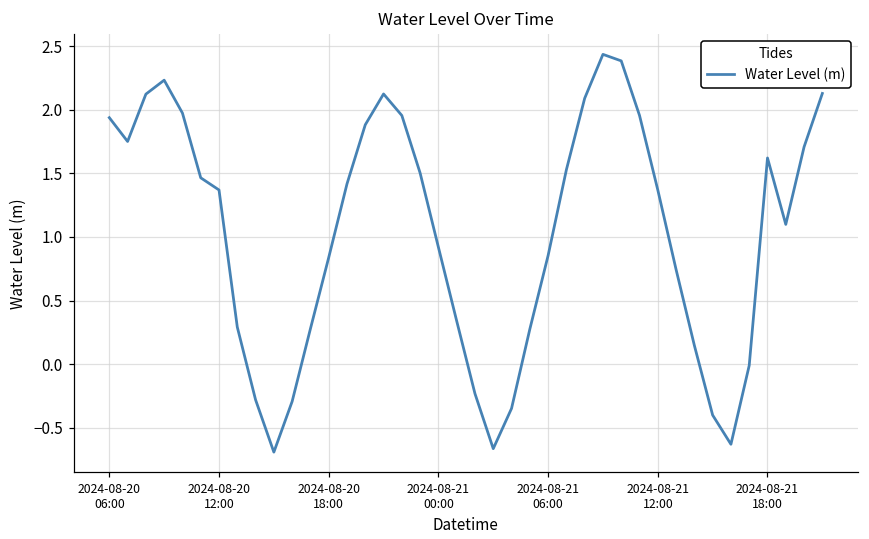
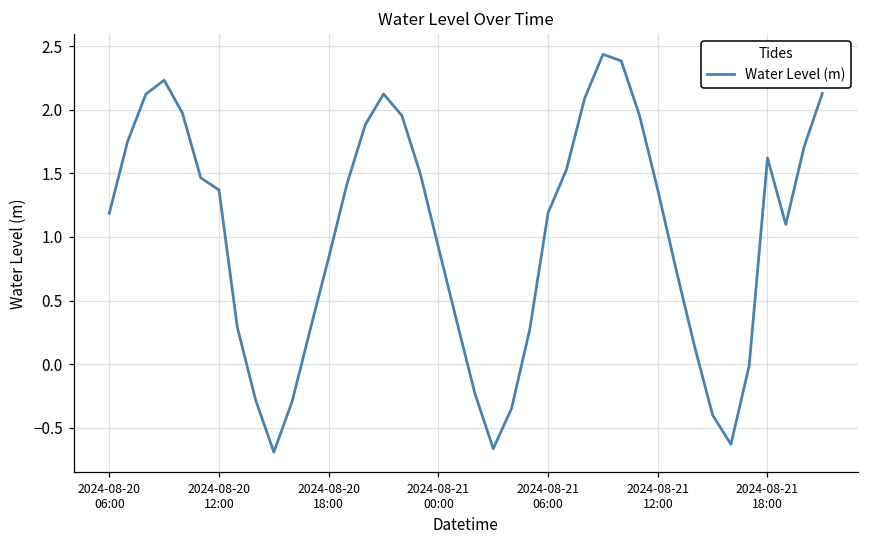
2024-08-20 06:00: 1.94 -> 1.19
2024-08-21 06:00: 0.85 -> 1.19
